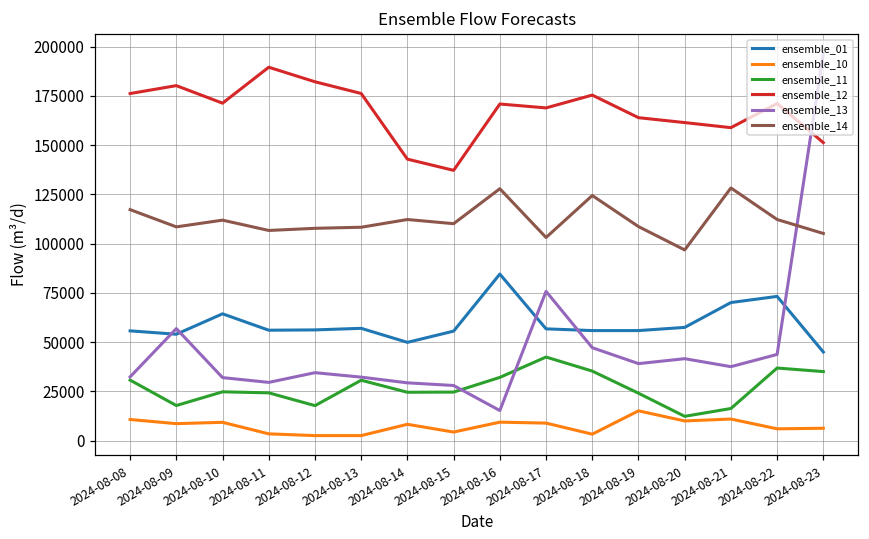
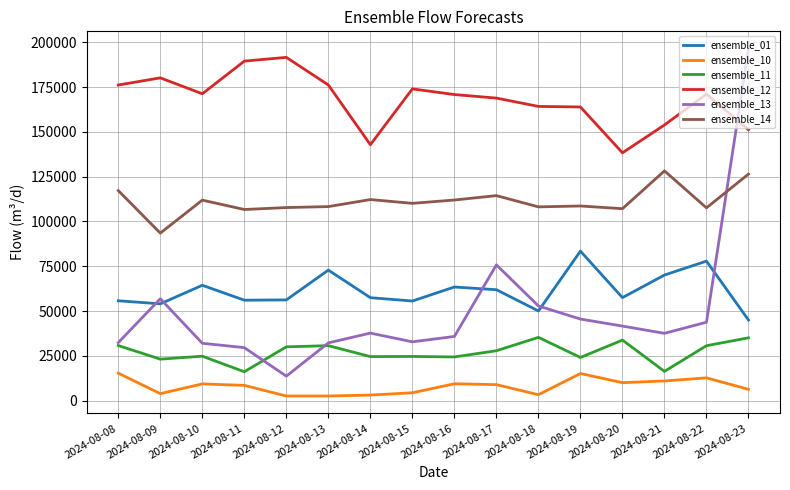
ensemble_10, 2024-08-08: 11000 -> 15000
ensemble_10, 2024-08-09: 9000 -> 4000
ensemble_11, 2024-08-09: 18000 -> 23000
ensemble_14, 2024-08-09: 109000 -> 94000
ensemble_10, 2024-08-11: 3000 -> 8000
ensemble_11, 2024-08-11: 24000 -> 16000
ensemble_11, 2024-08-12: 18000 -> 30000
ensemble_12, 2024-08-12: 182000 -> 192000
ensemble_13, 2024-08-12: 35000 -> 14000
ensemble_01, 2024-08-13: 57000 -> 73000
ensemble_01, 2024-08-14: 50000 -> 57000
ensemble_10, 2024-08-14: 8000 -> 3000
ensemble_13, 2024-08-14: 29000 -> 38000
ensemble_12, 2024-08-15: 137000 -> 174000
ensemble_13, 2024-08-15: 28000 -> 33000
ensemble_01, 2024-08-16: 85000 -> 63000
ensemble_11, 2024-08-16: 32000 -> 24000
ensemble_13, 2024-08-16: 15000 -> 36000
ensemble_14, 2024-08-16: 128000 -> 112000
ensemble_01, 2024-08-17: 57000 -> 62000
ensemble_11, 2024-08-17: 42000 -> 28000
ensemble_14, 2024-08-17: 103000 -> 114000
ensemble_01, 2024-08-18: 56000 -> 50000
ensemble_12, 2024-08-18: 175000 -> 164000
ensemble_13, 2024-08-18: 47000 -> 53000
ensemble_14, 2024-08-18: 124000 -> 108000
ensemble_01, 2024-08-19: 56000 -> 83000
ensemble_13, 2024-08-19: 39000 -> 46000
ensemble_11, 2024-08-20: 12000 -> 34000
ensemble_12, 2024-08-20: 161000 -> 138000
ensemble_14, 2024-08-20: 97000 -> 107000
ensemble_12, 2024-08-21: 159000 -> 154000
ensemble_01, 2024-08-22: 73000 -> 78000
ensemble_10, 2024-08-22: 6000 -> 13000
ensemble_11, 2024-08-22: 37000 -> 31000
ensemble_14, 2024-08-22: 112000 -> 108000
ensemble_14, 2024-08-23: 105000 -> 126000
